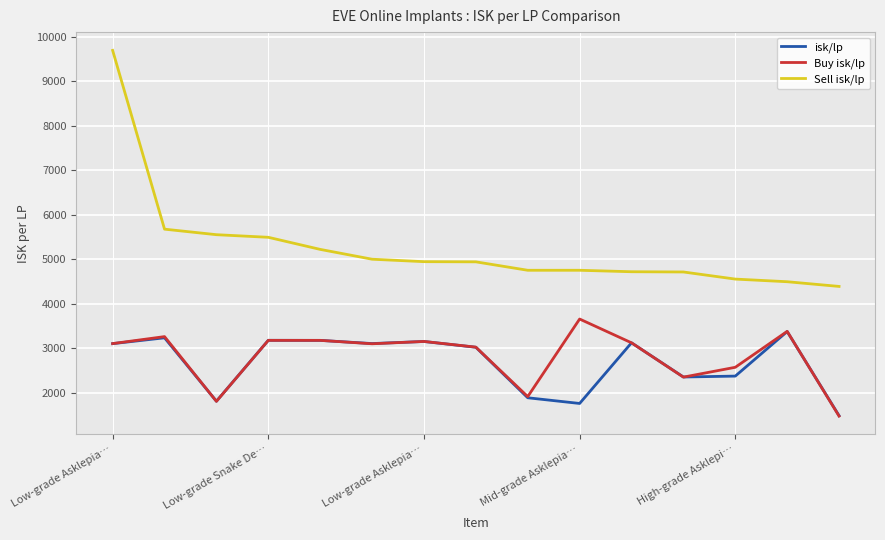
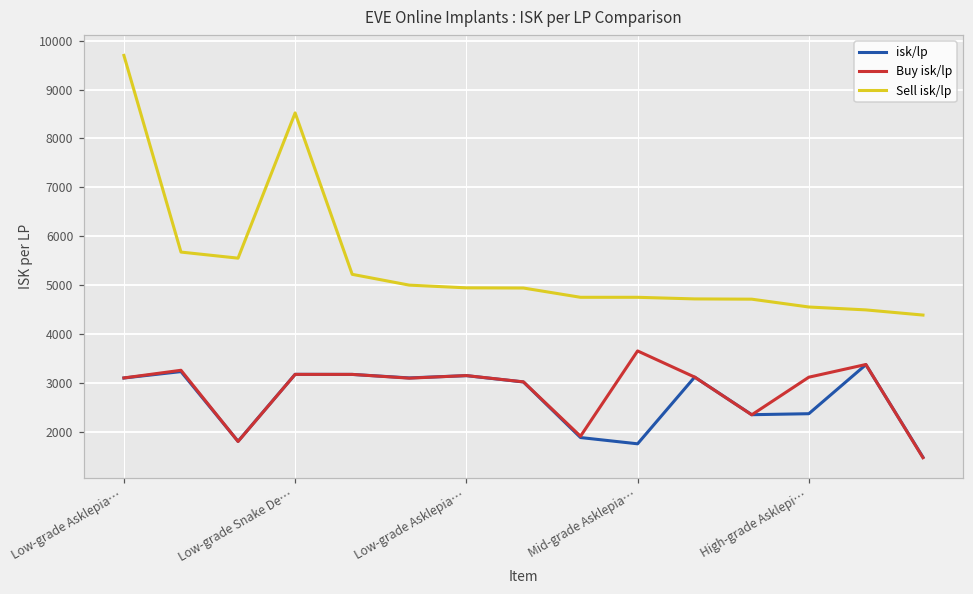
Sell isk/lp, Low-grade Snake De…: 5500 -> 8500
Buy isk/lp, High-grade Asklepi…: 2600 -> 3100
